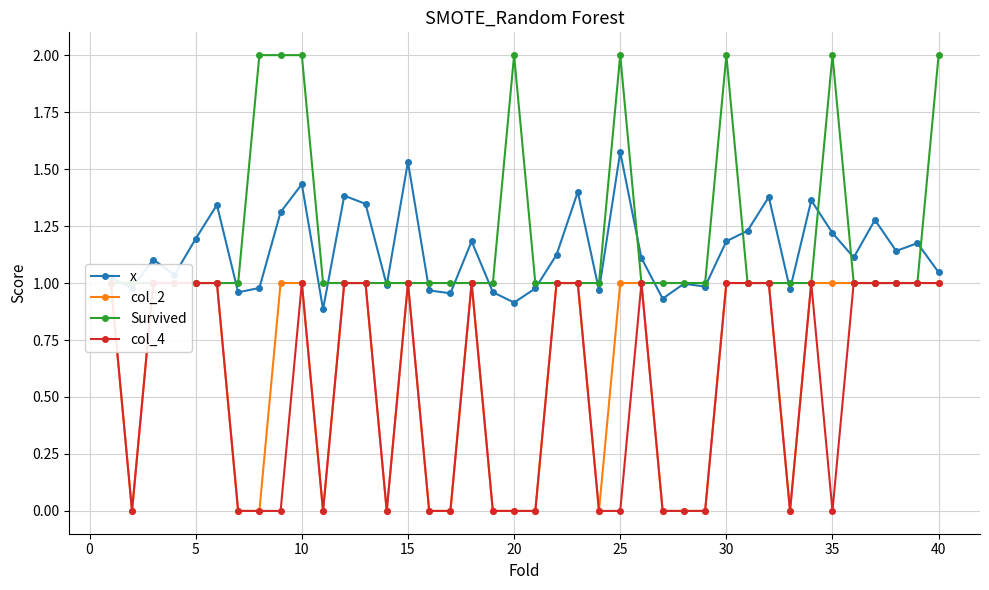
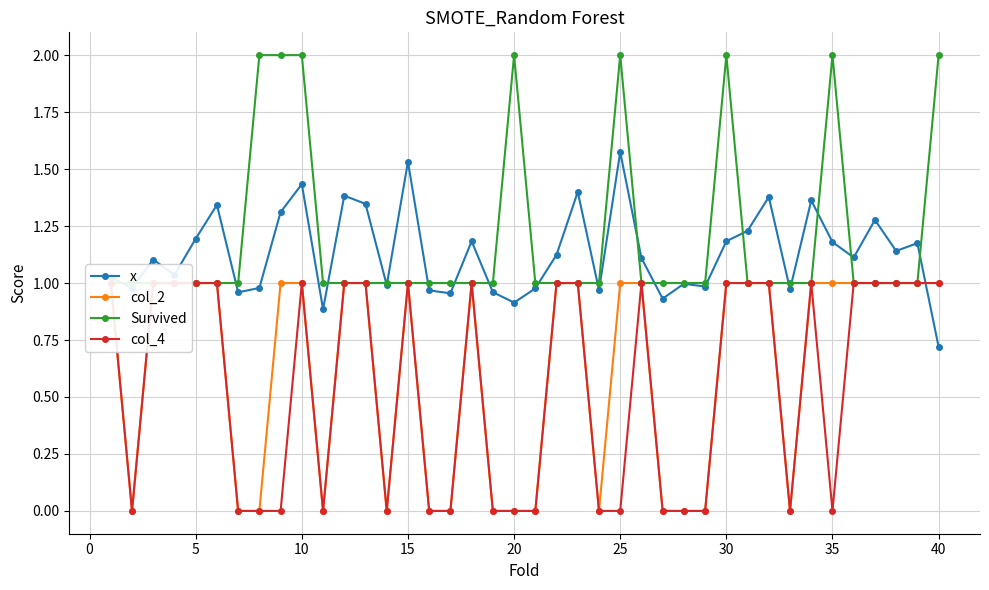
x, 35: 1.22 -> 1.18
x, 40: 1.05 -> 0.72
